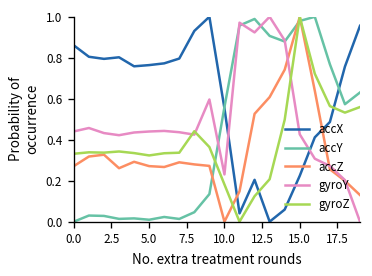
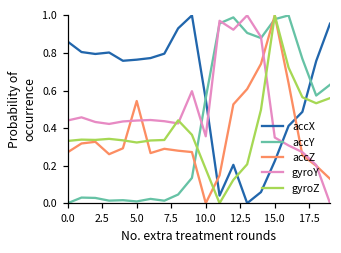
accZ, 5.0: 0.27 -> 0.54
gyroY, 10.0: 0.23 -> 0.36
gyroY, 15.0: 0.43 -> 0.35
